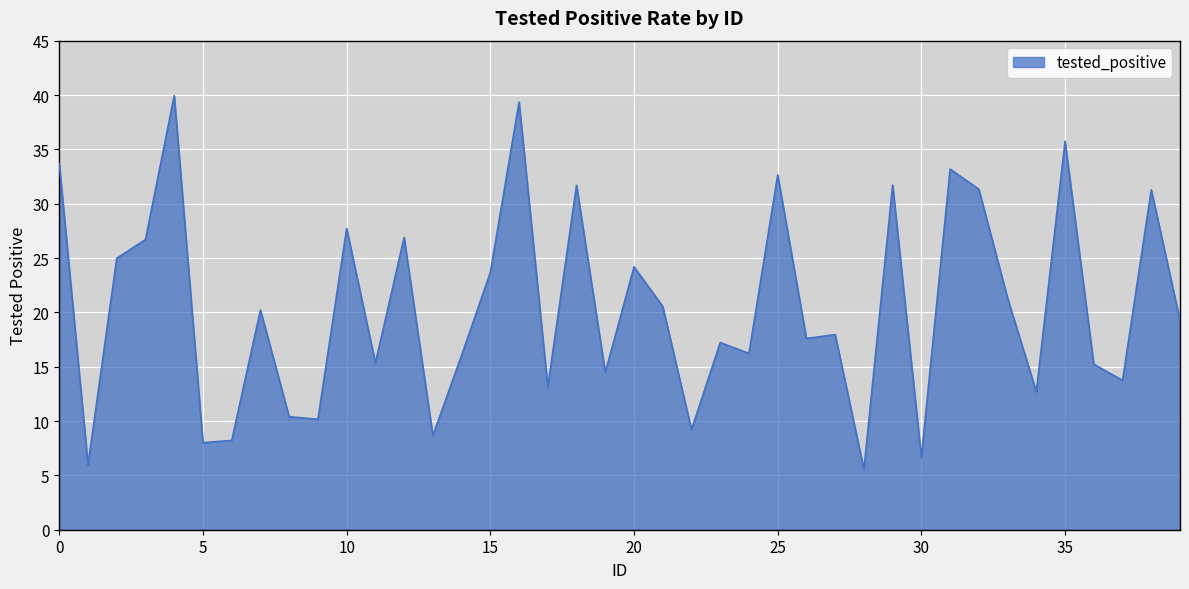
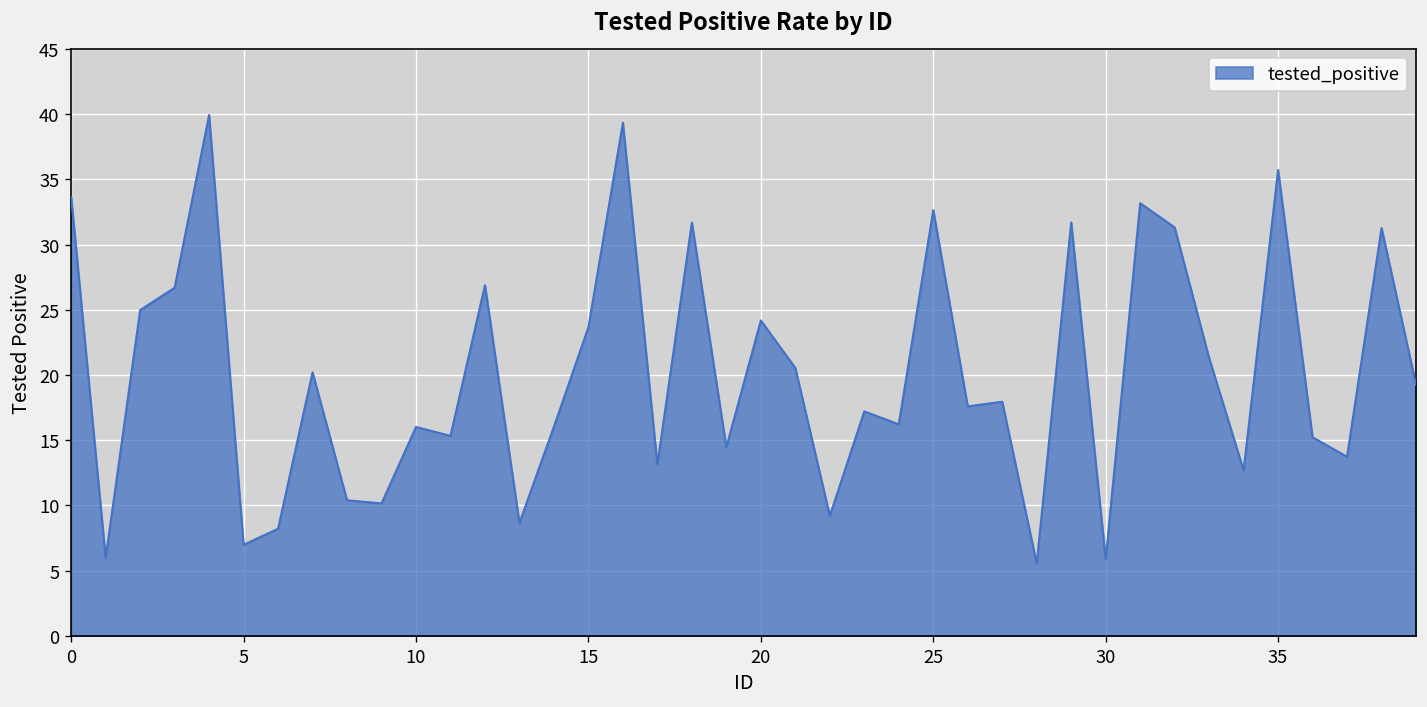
5: 8.0 -> 7.0
10: 27.7 -> 16.0
30: 6.7 -> 5.9
